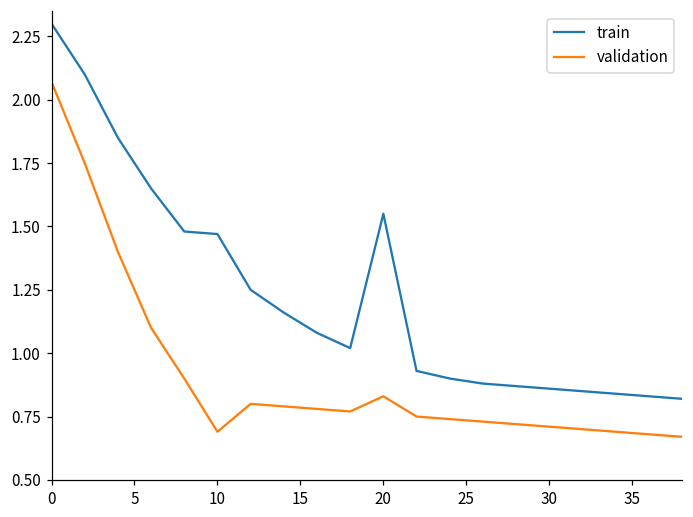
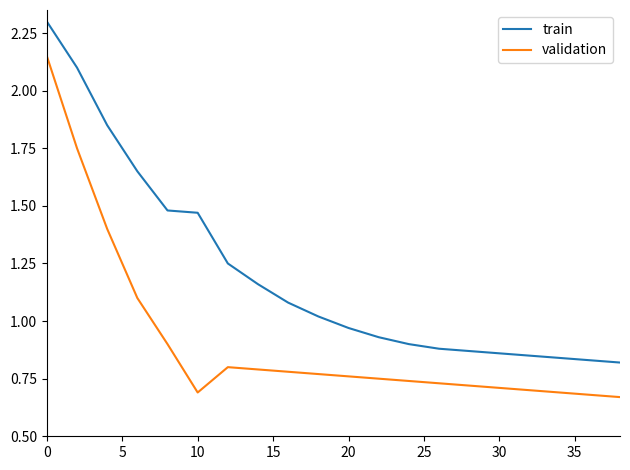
validation, 0: 2.07 -> 2.15
train, 20: 1.55 -> 0.97
validation, 20: 0.83 -> 0.76
